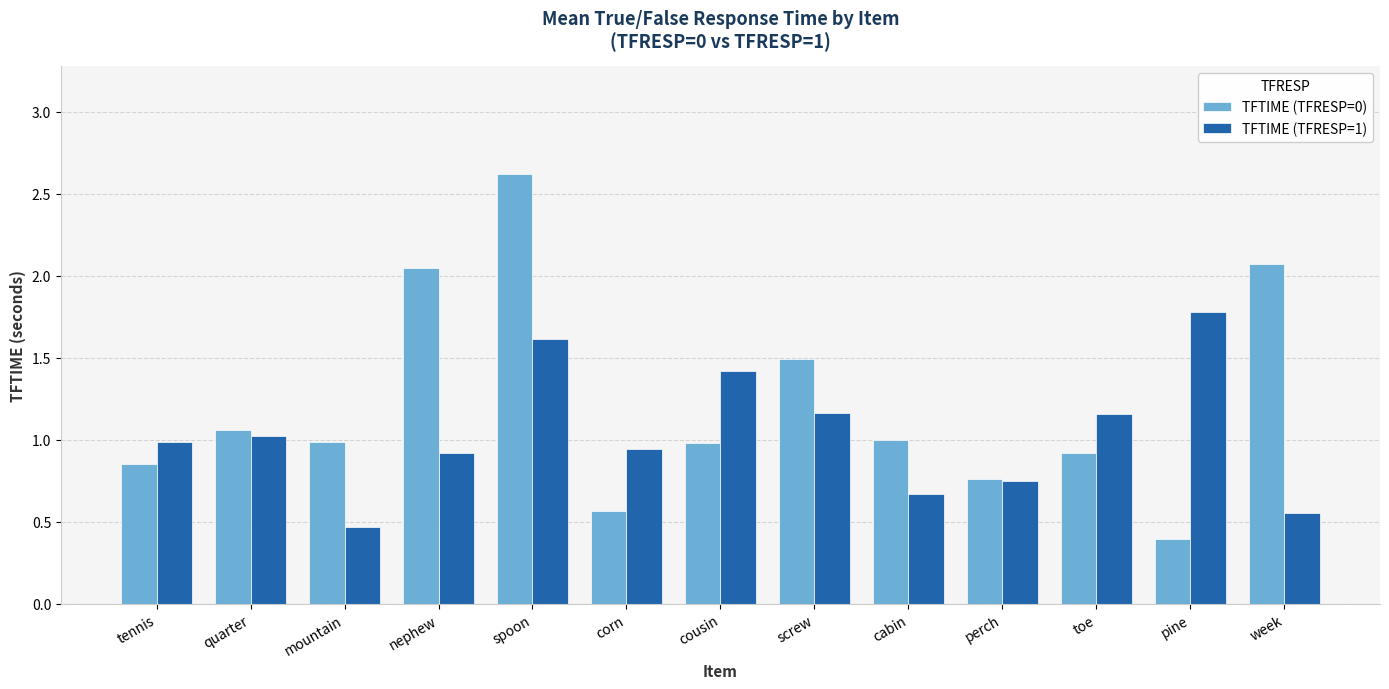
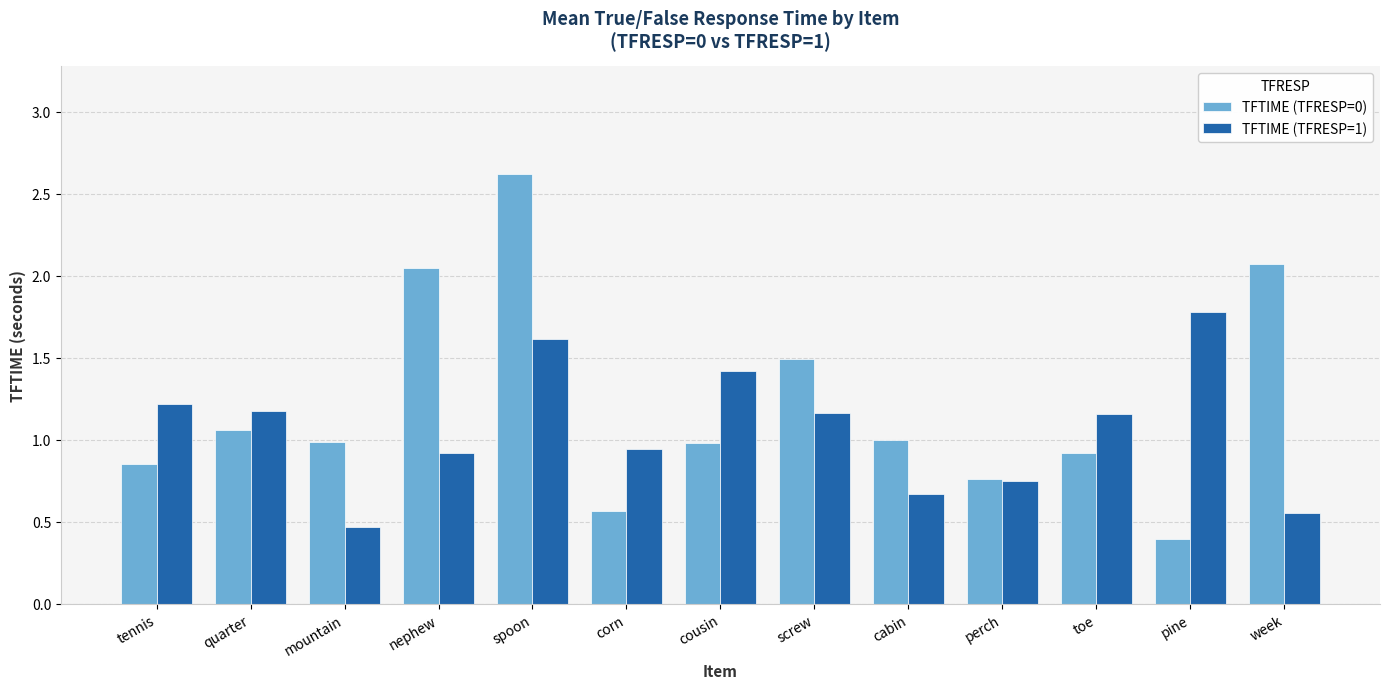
TFTIME (TFRESP=1), tennis: 0.99 -> 1.22
TFTIME (TFRESP=1), quarter: 1.03 -> 1.17
